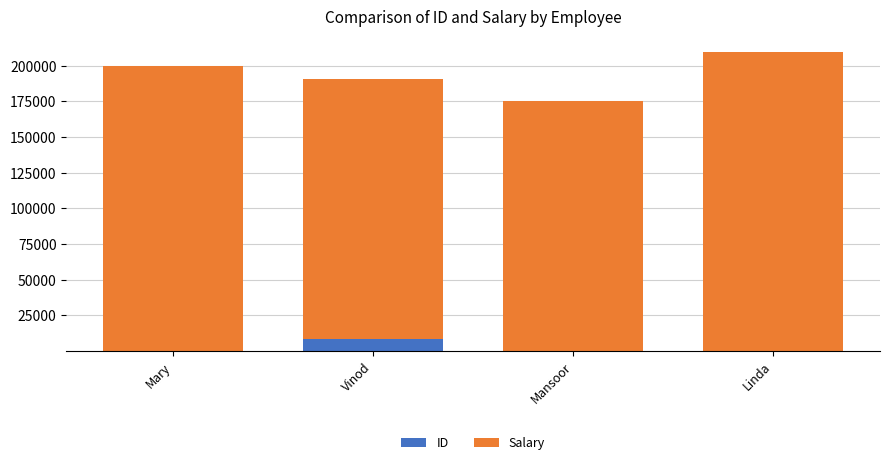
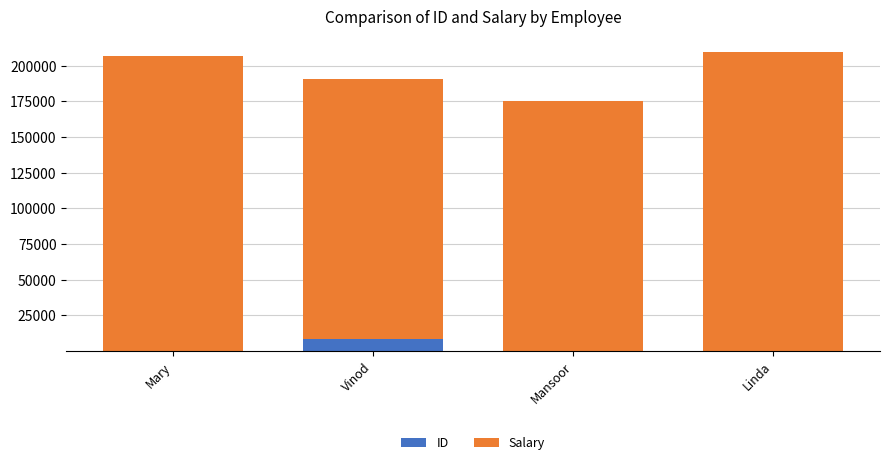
Salary, Mary: 200000 -> 207000
